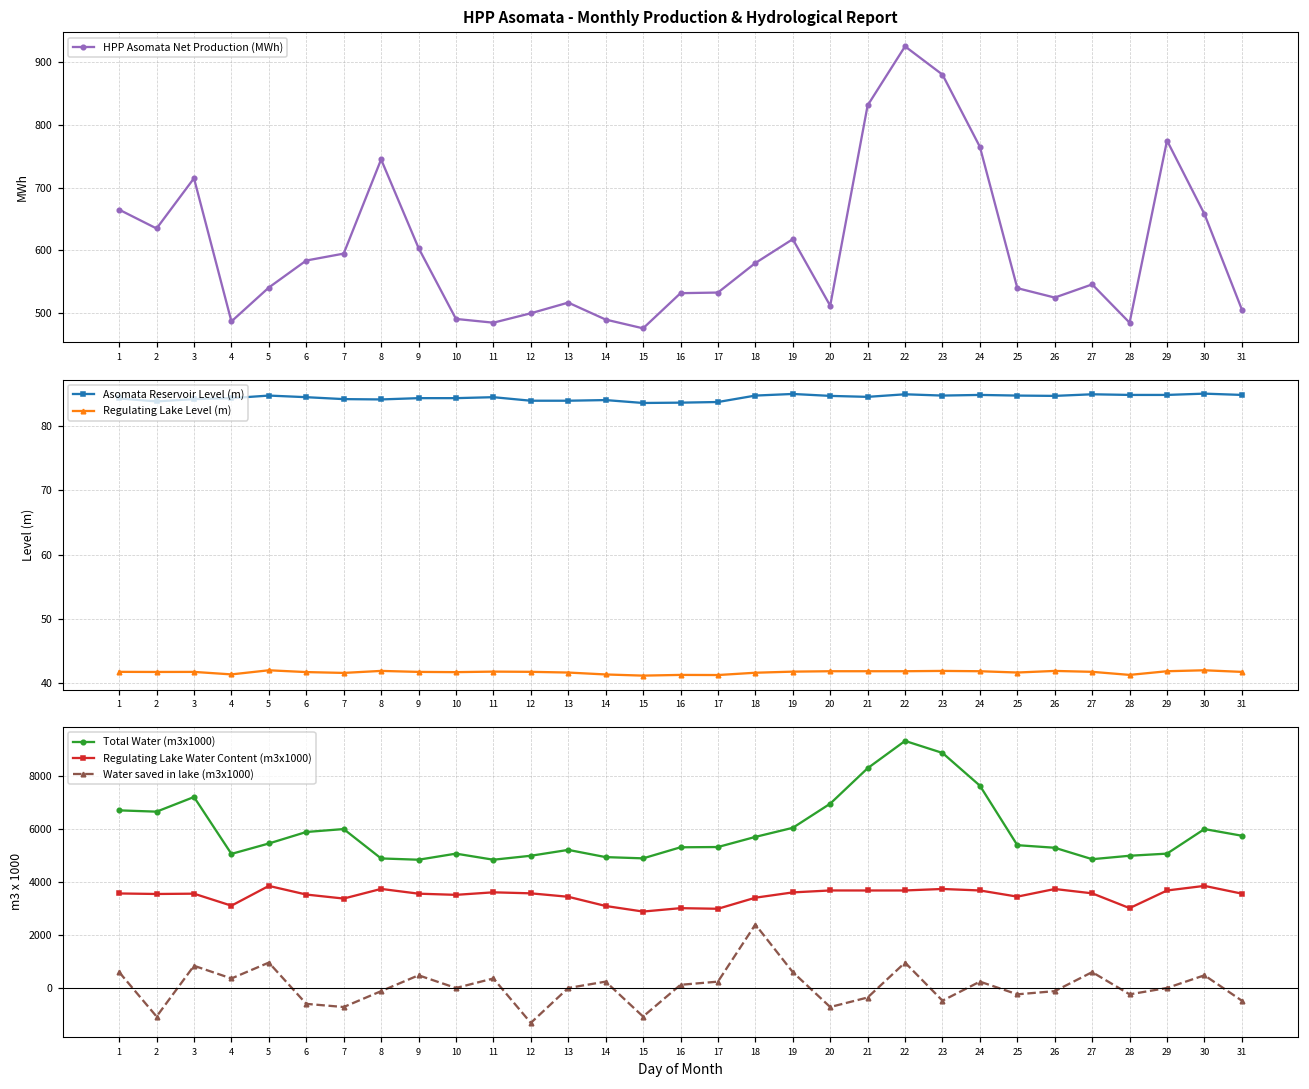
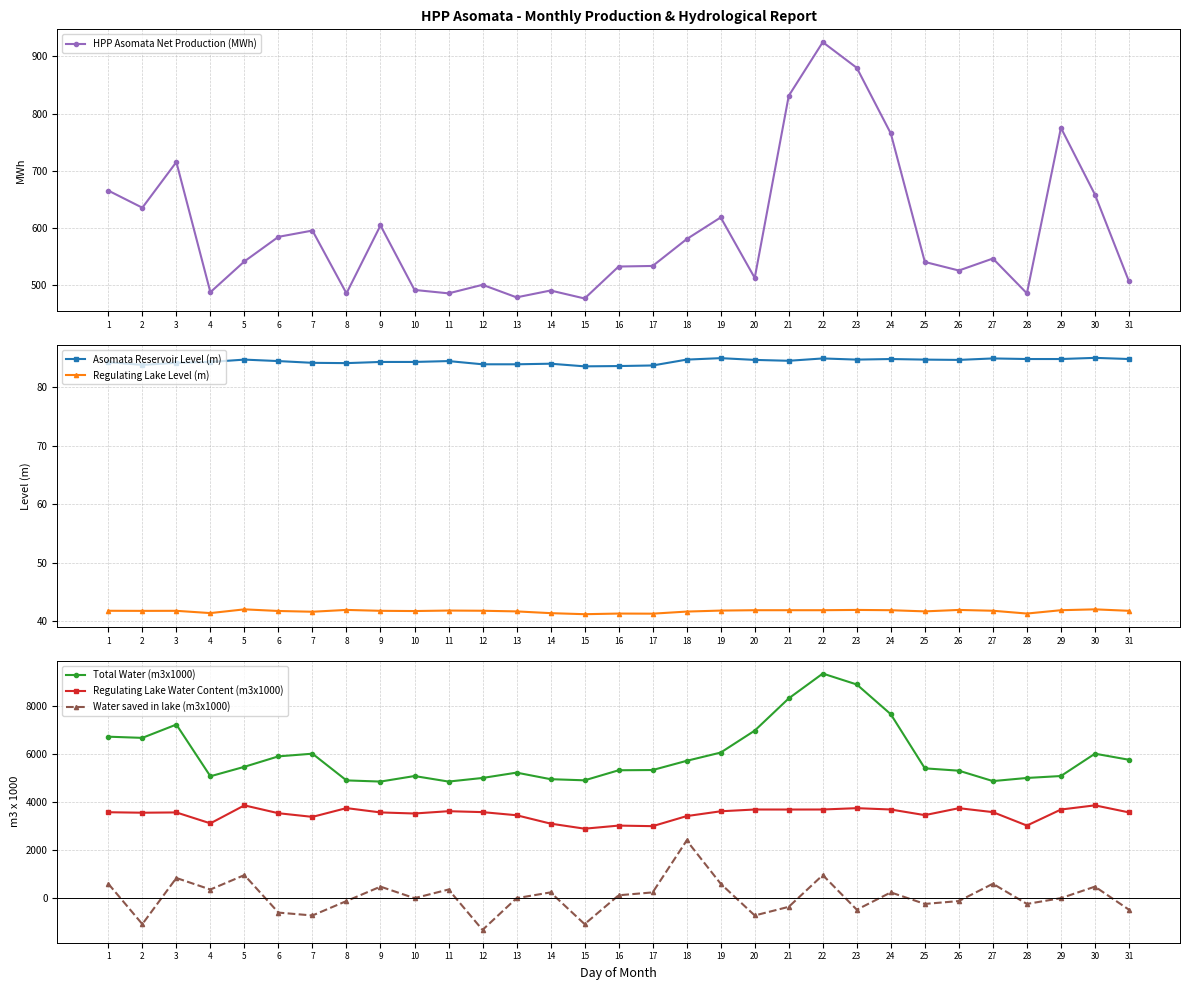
HPP Asomata - Monthly Production & Hydrological Report, 8: 750 -> 490
HPP Asomata - Monthly Production & Hydrological Report, 13: 520 -> 480
